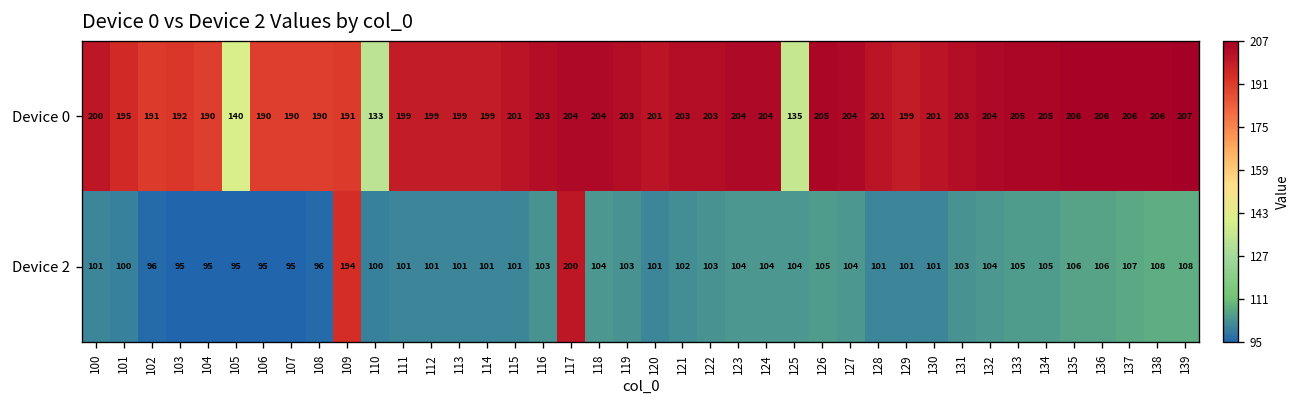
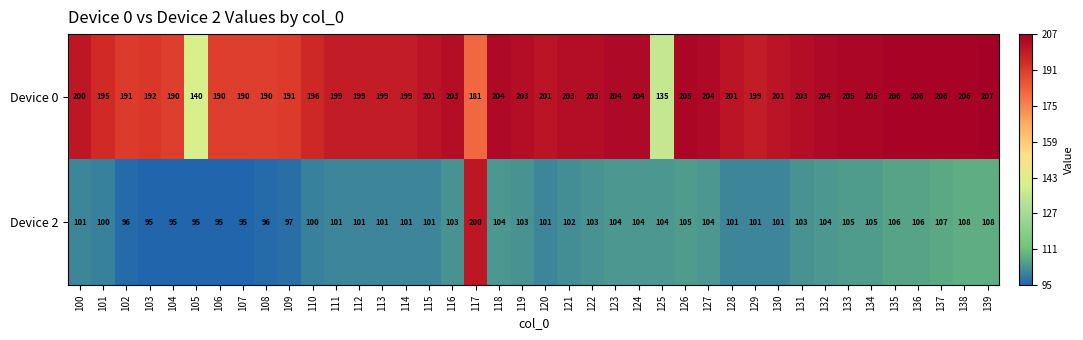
Device 0, 110: 133 -> 196
Device 0, 117: 204 -> 181
Device 2, 109: 194 -> 97
